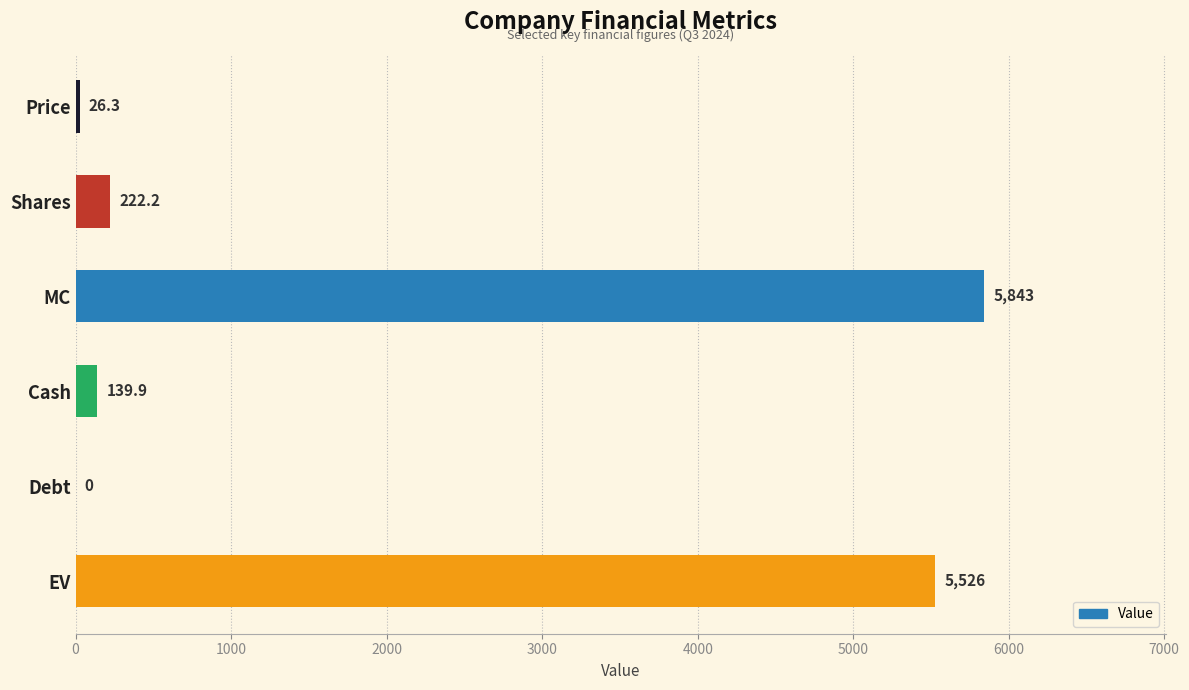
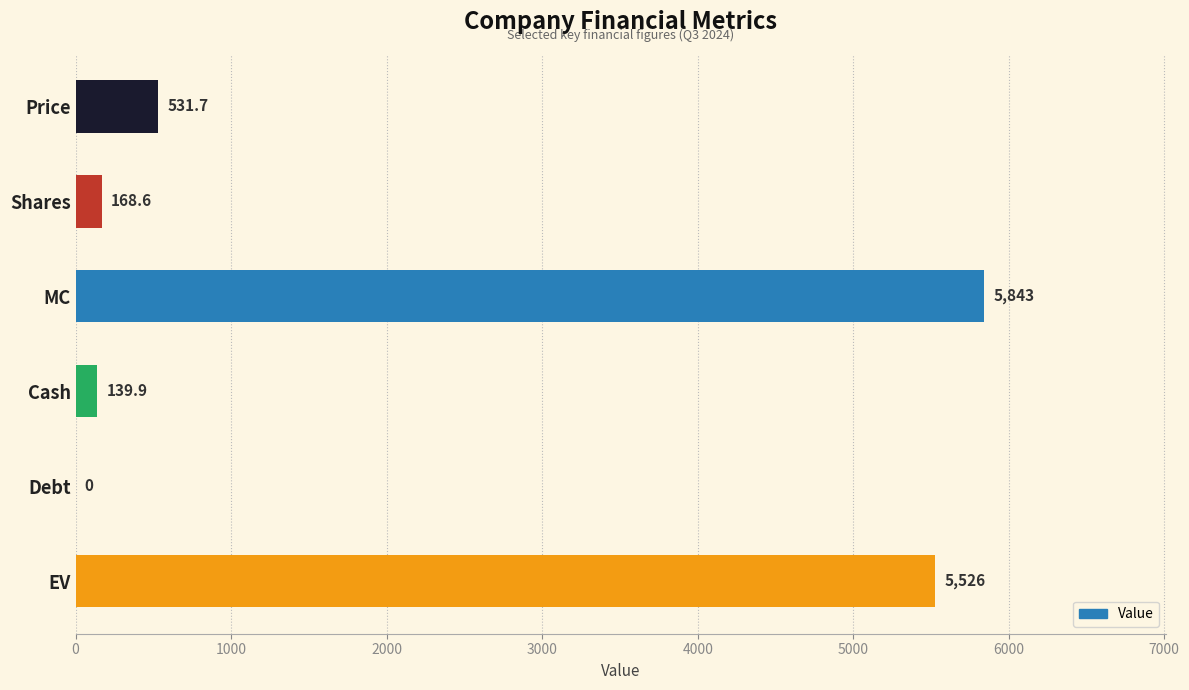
Price: 26.3 -> 531.7
Shares: 222.2 -> 168.6
